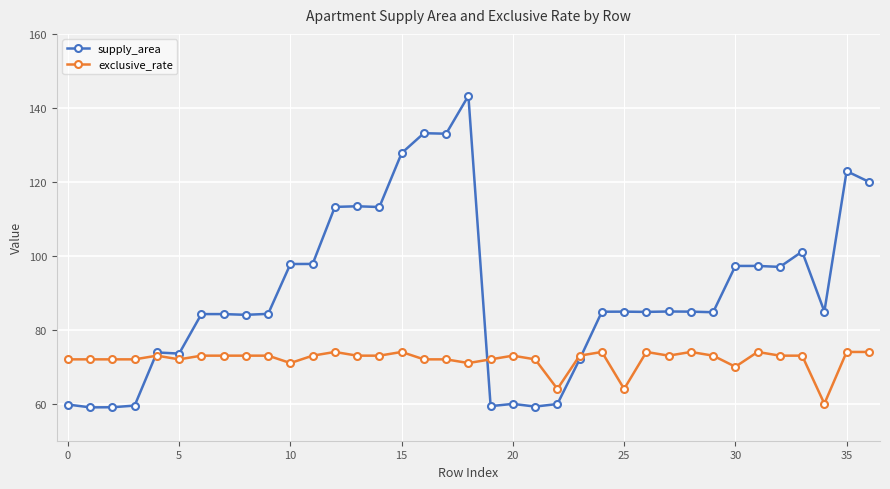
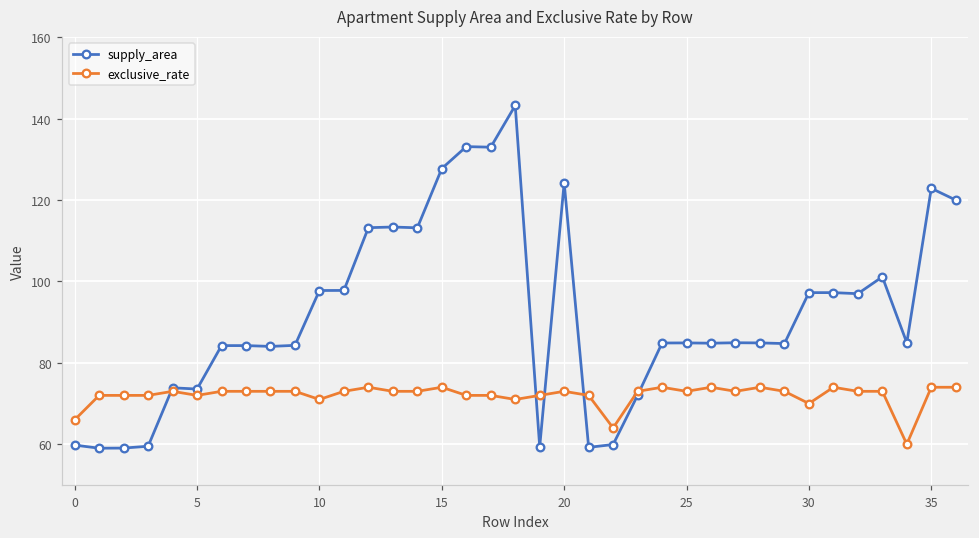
exclusive_rate, 0: 72 -> 66
supply_area, 20: 60 -> 124
exclusive_rate, 25: 64 -> 73
